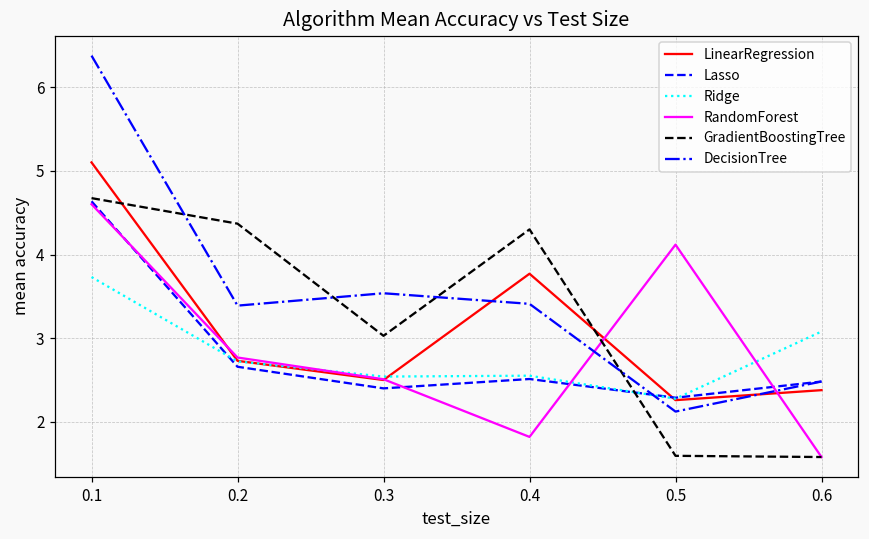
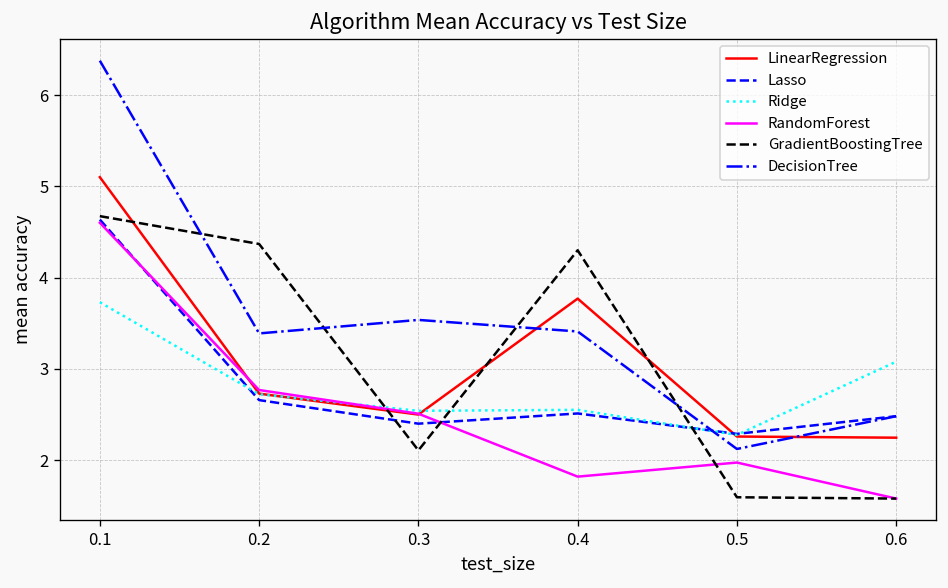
GradientBoostingTree, 0.3: 3.0 -> 2.1
RandomForest, 0.5: 4.1 -> 2.0
LinearRegression, 0.6: 2.4 -> 2.2
